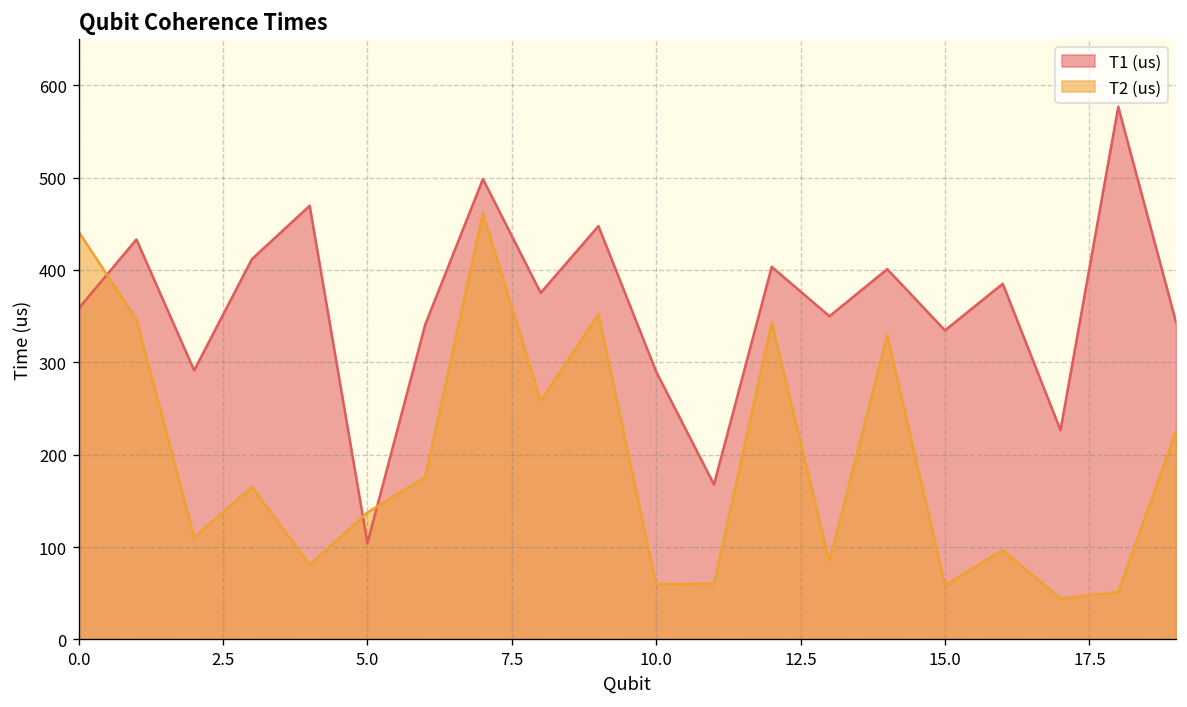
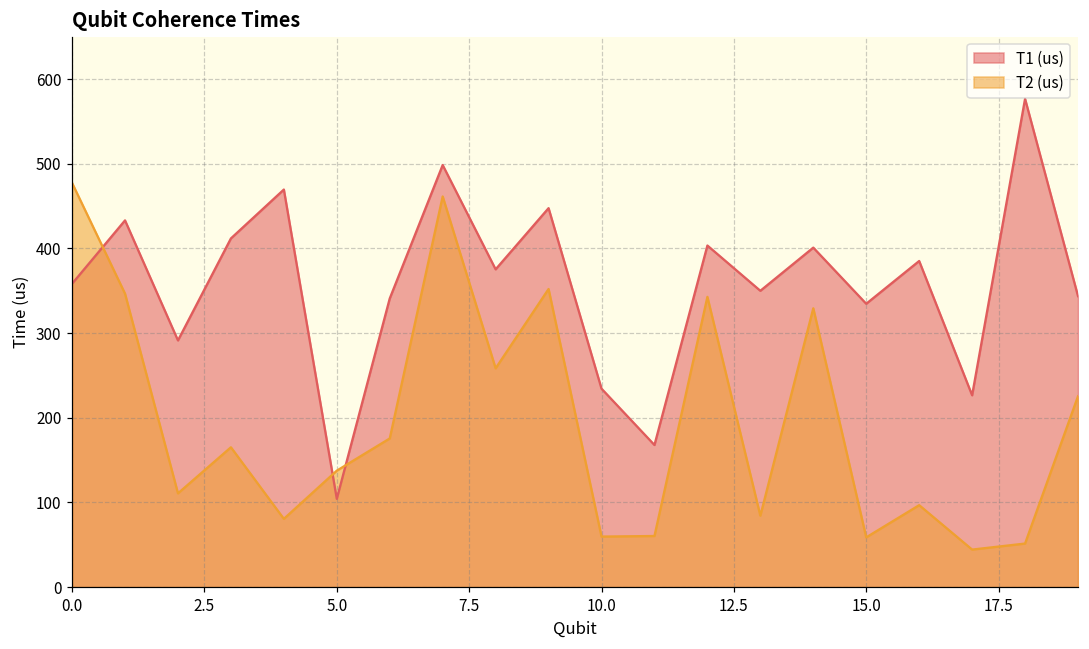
T2 (us), 0.0: 440 -> 480
T1 (us), 10.0: 290 -> 230
